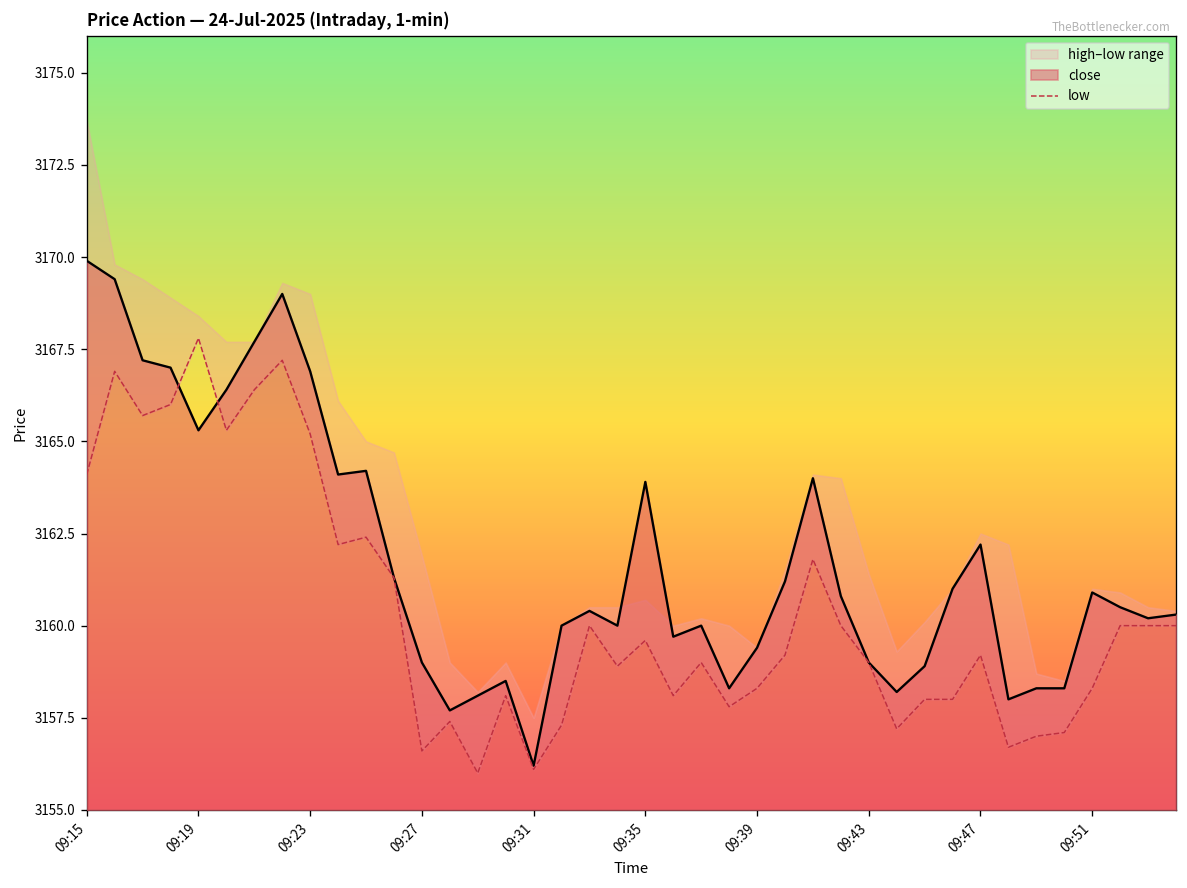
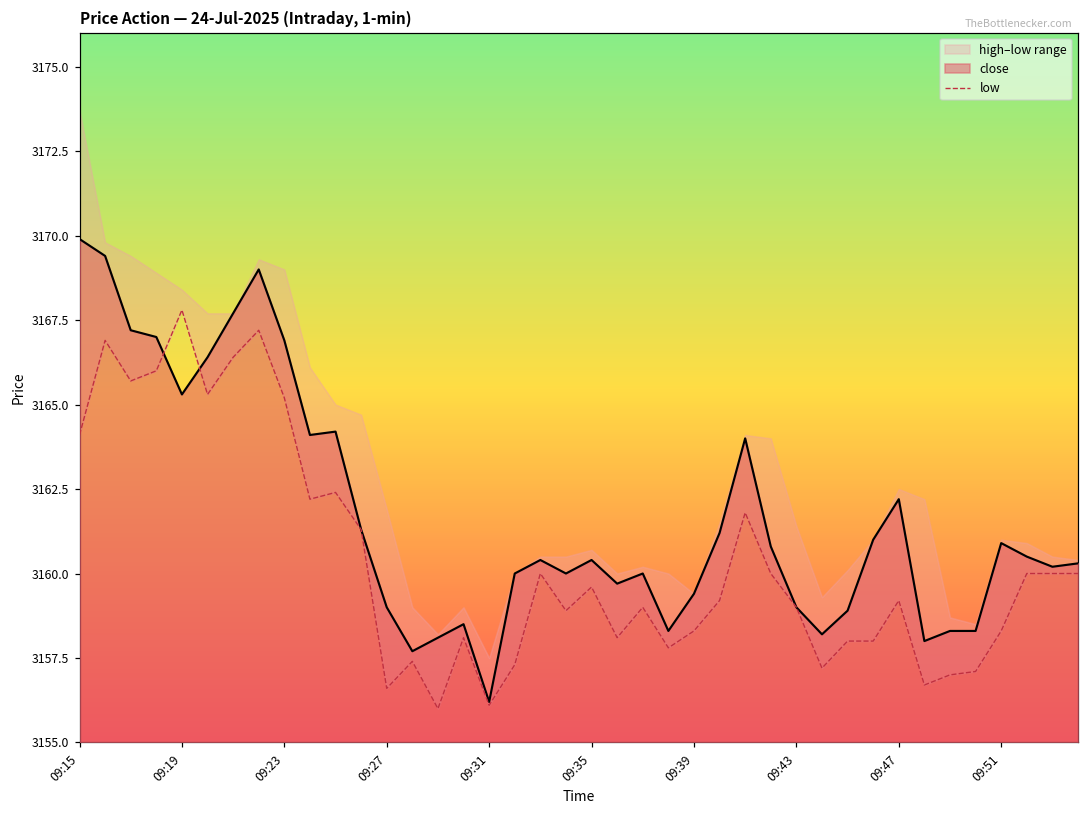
close, 09:35: 3163.9 -> 3160.4
